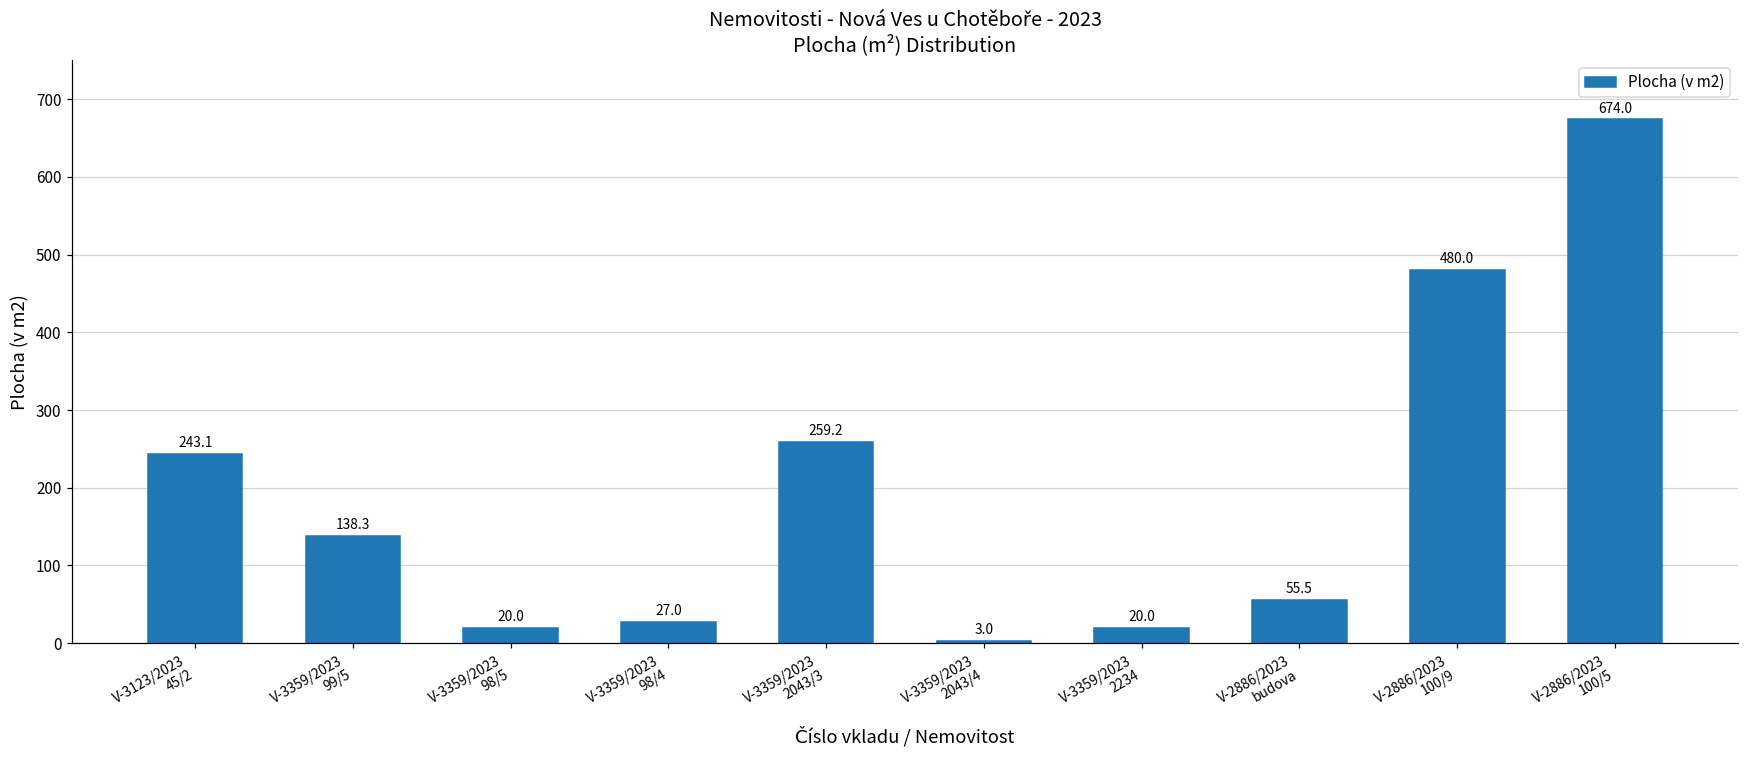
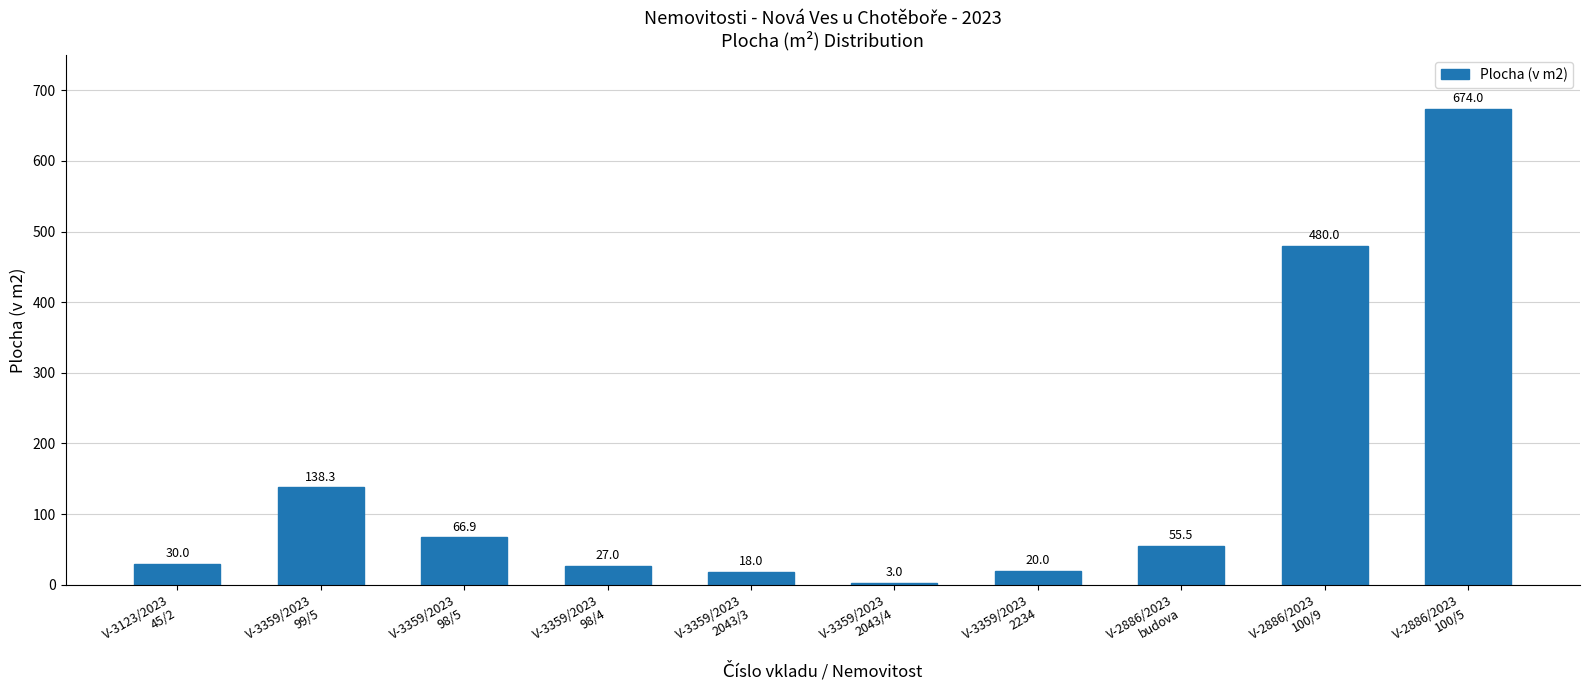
V-3123/2023 45/2: 243.1 -> 30.0
V-3359/2023 98/5: 20.0 -> 66.9
V-3359/2023 2043/3: 259.2 -> 18.0
